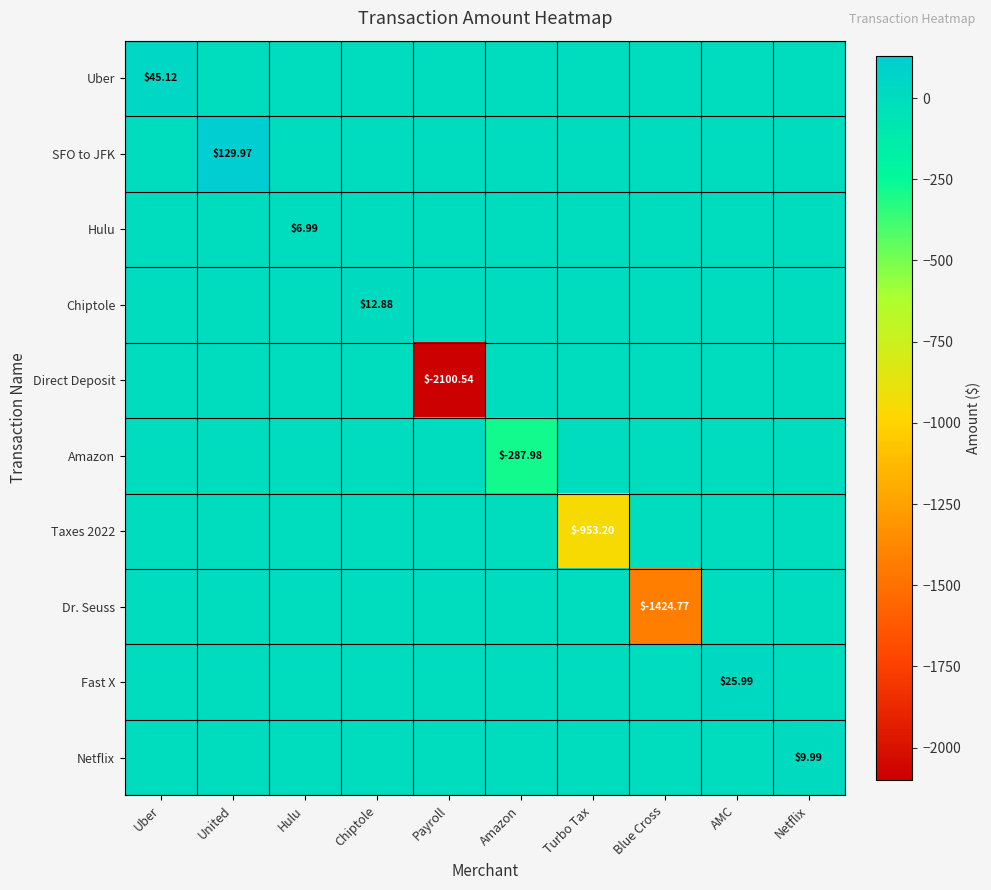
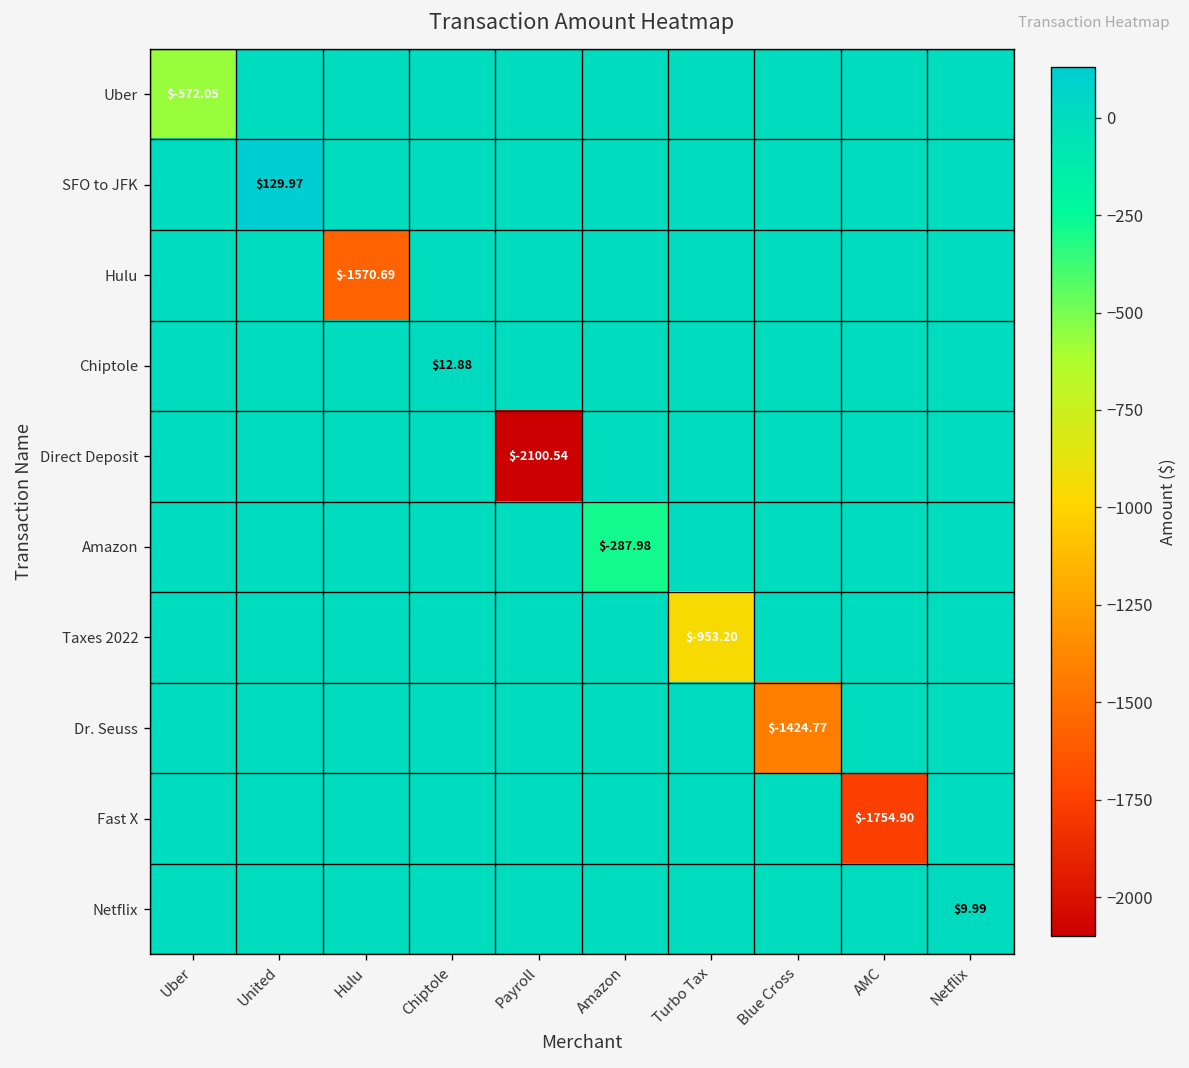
Uber, Uber: $45.12 -> $-572.05
Hulu, Hulu: $6.99 -> $-1570.69
Fast X, AMC: $25.99 -> $-1754.90
